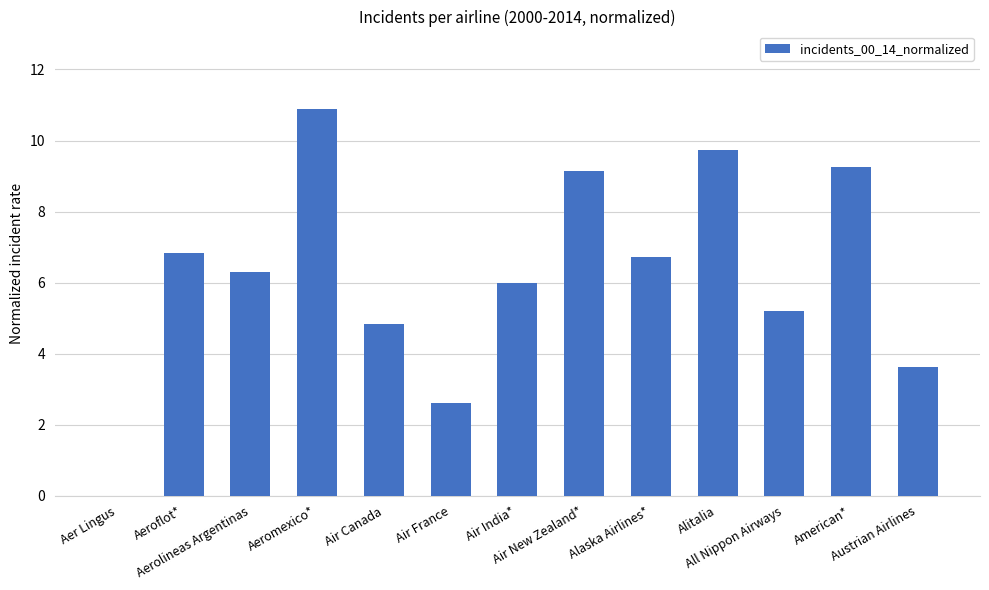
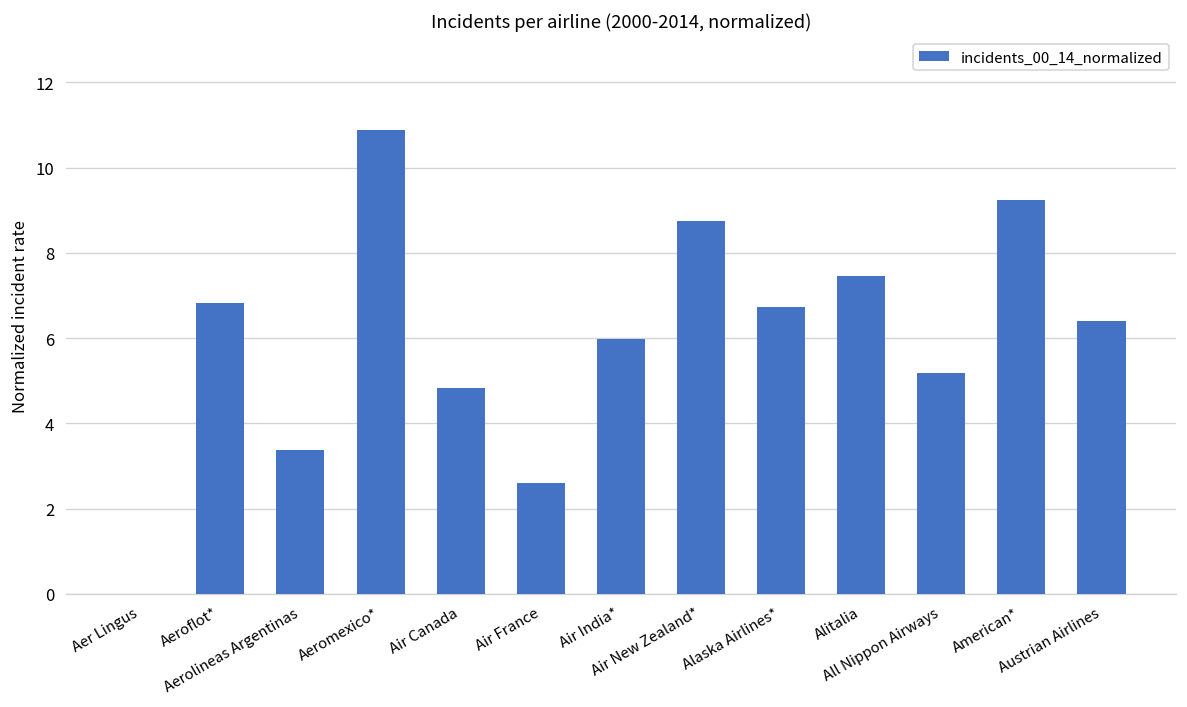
Aerolineas Argentinas: 6.3 -> 3.4
Air New Zealand*: 9.2 -> 8.7
Alitalia: 9.7 -> 7.4
Austrian Airlines: 3.6 -> 6.4
